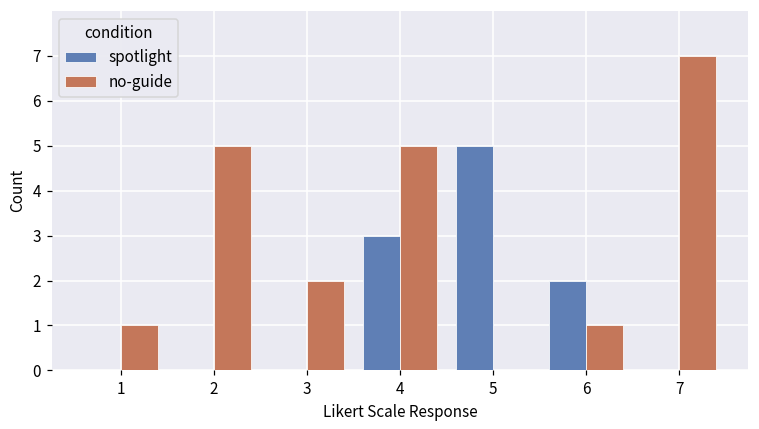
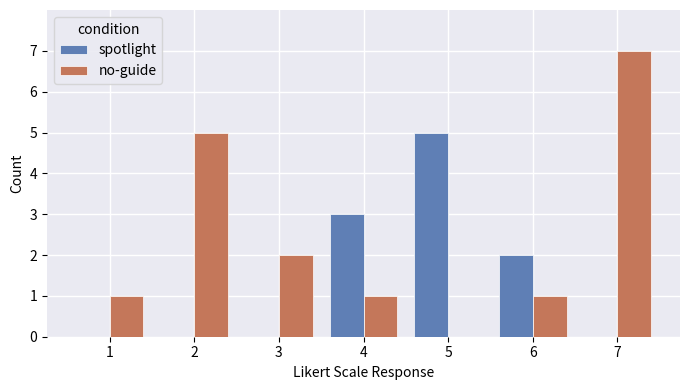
no-guide, 4: 5 -> 1
